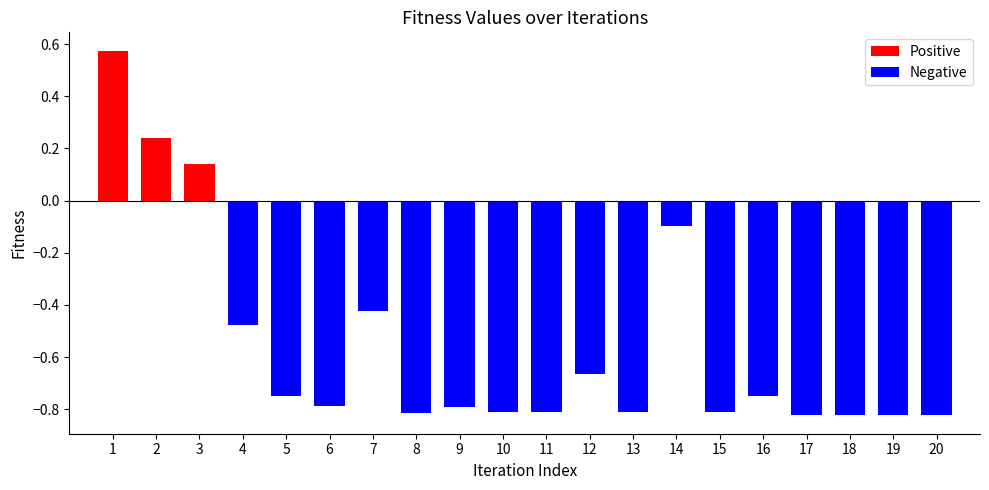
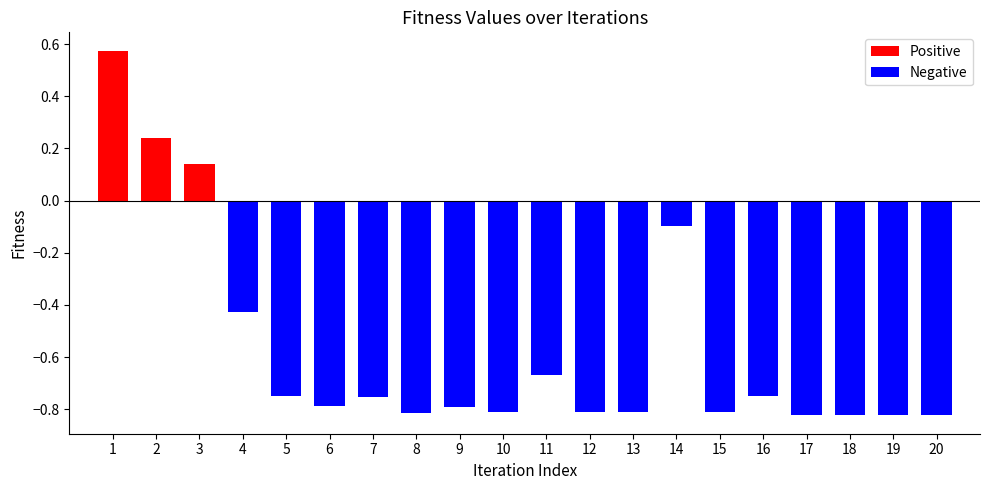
4: -0.48 -> -0.43
7: -0.42 -> -0.75
11: -0.81 -> -0.67
12: -0.67 -> -0.81
